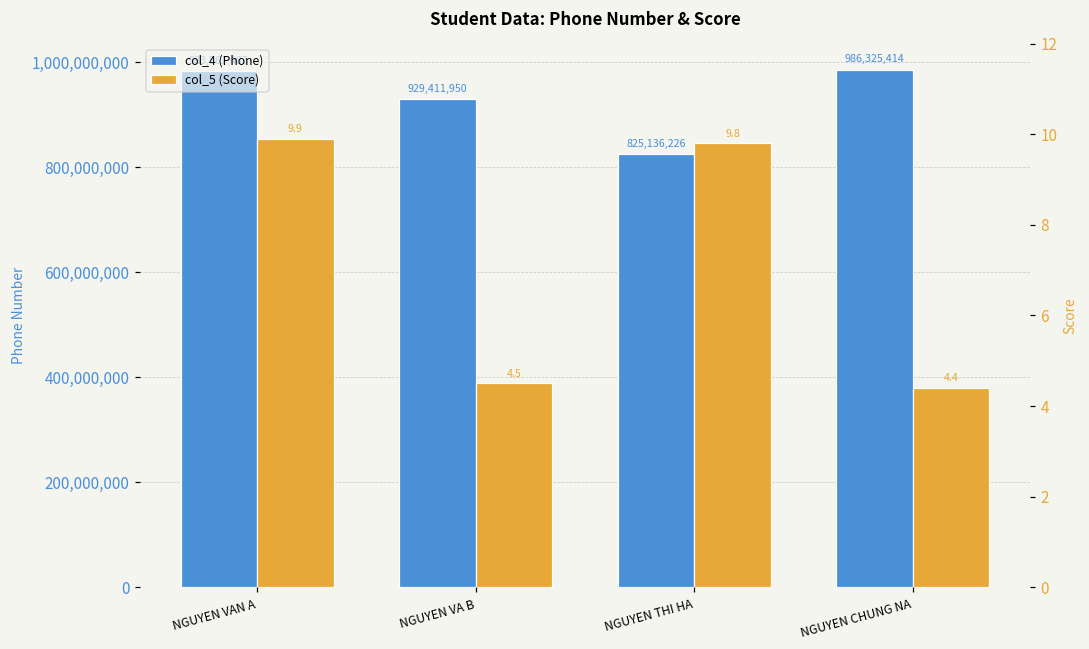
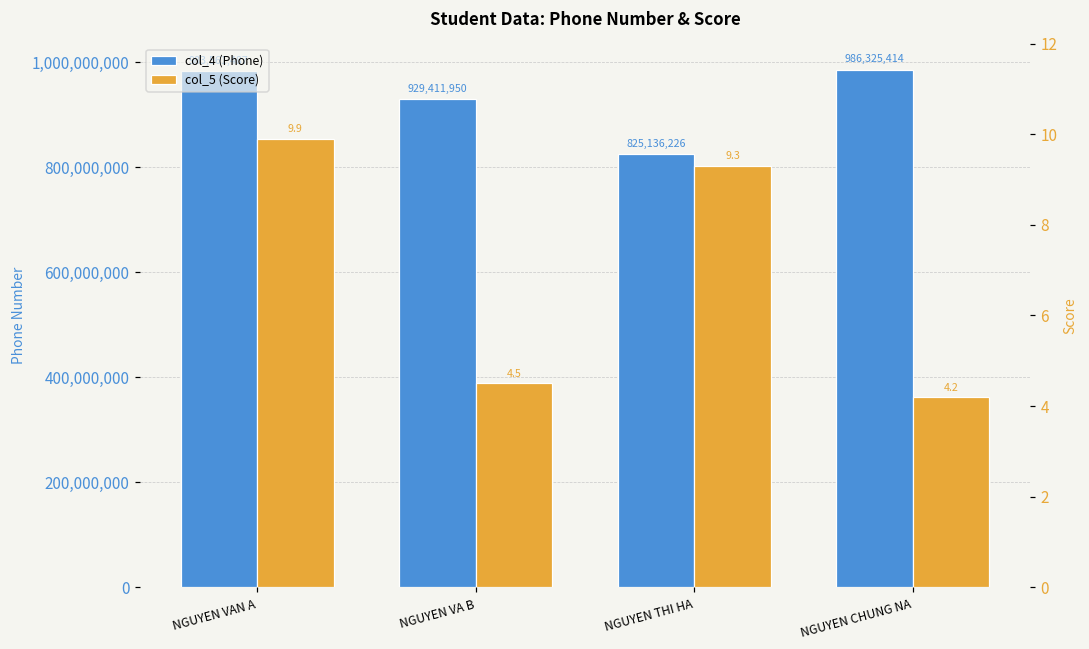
col_5 (Score), NGUYEN THI HA: 9.8 -> 9.3
col_5 (Score), NGUYEN CHUNG NA: 4.4 -> 4.2
